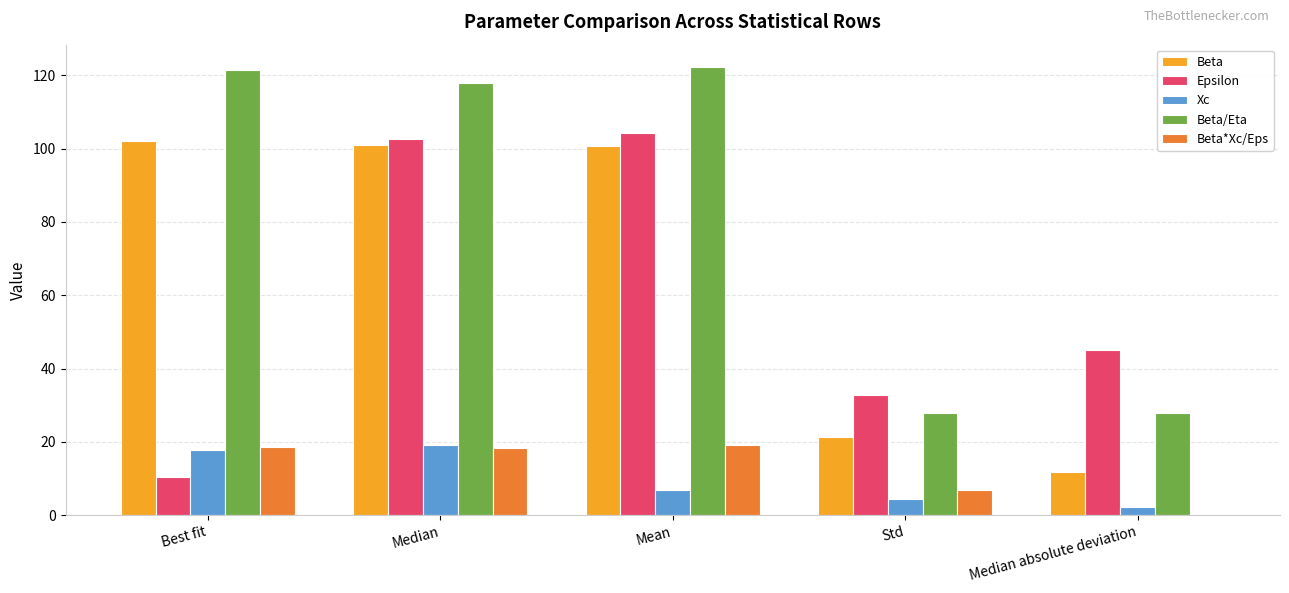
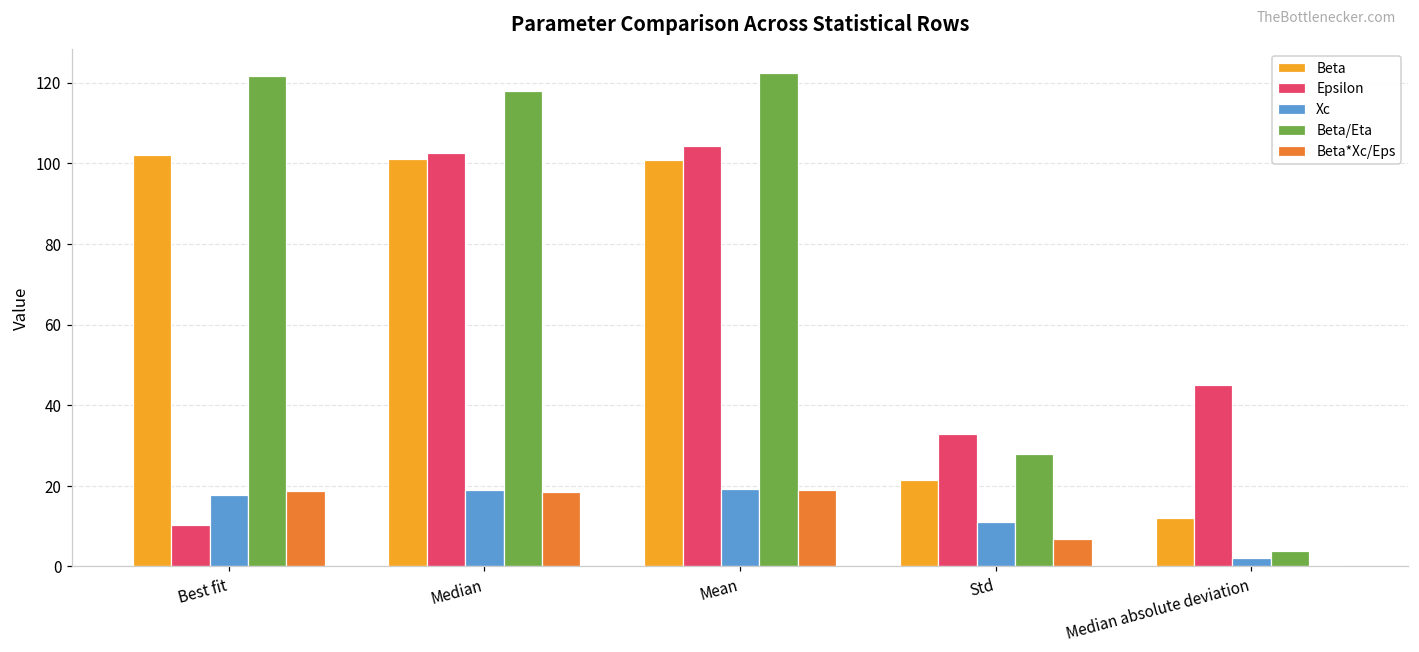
Xc, Mean: 7 -> 19
Xc, Std: 4 -> 11
Beta/Eta, Median absolute deviation: 28 -> 4
